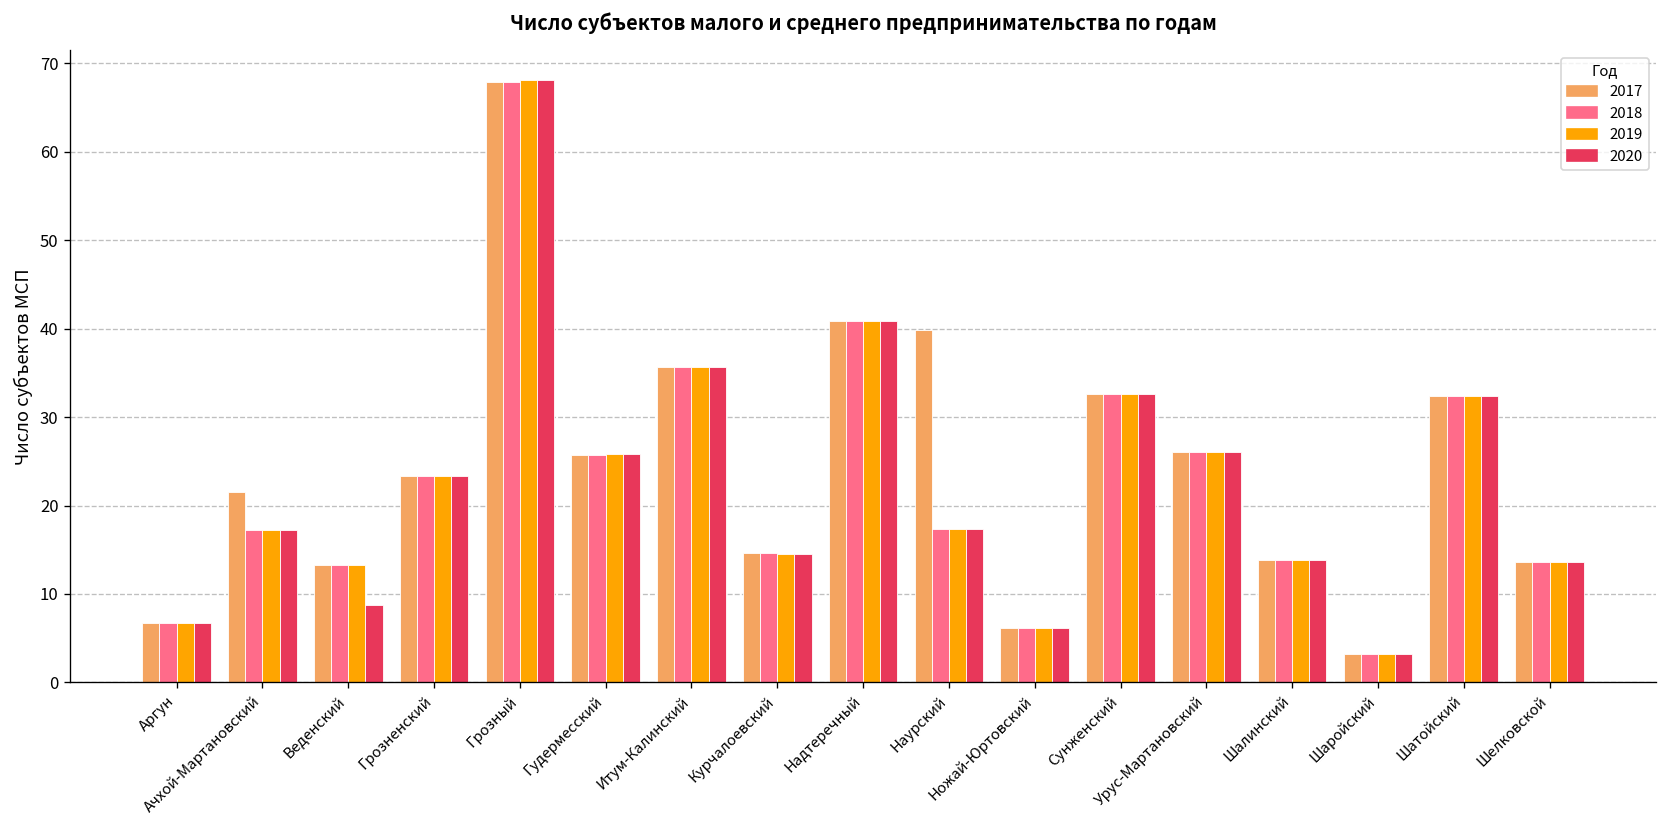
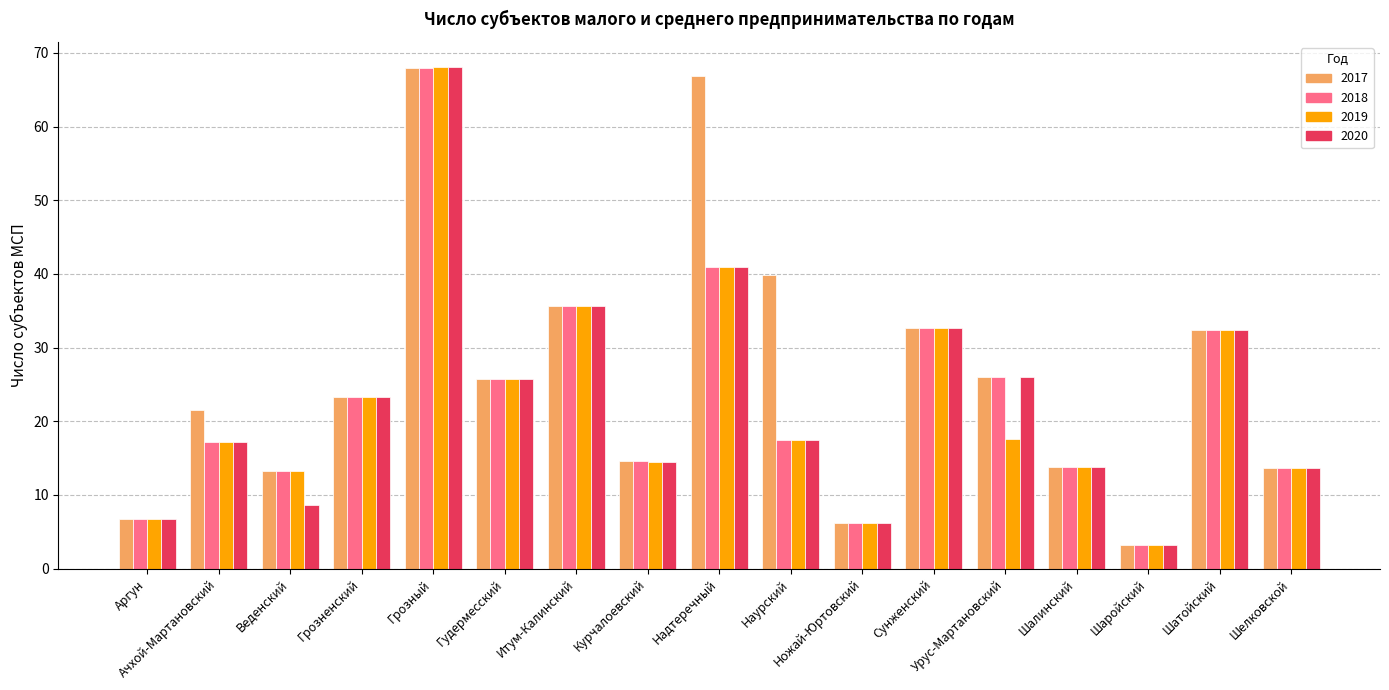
2017, Надтеречный: 41 -> 67
2019, Урус-Мартановский: 26 -> 18
